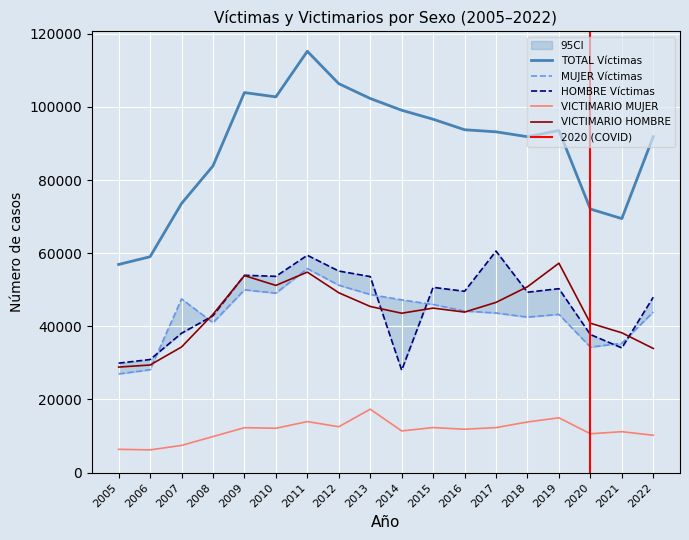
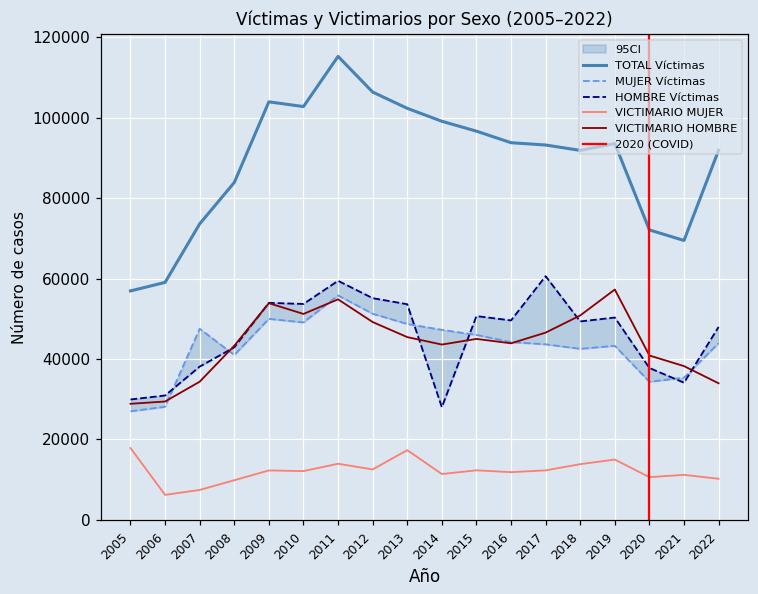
VICTIMARIO MUJER, 2005: 6000 -> 18000
